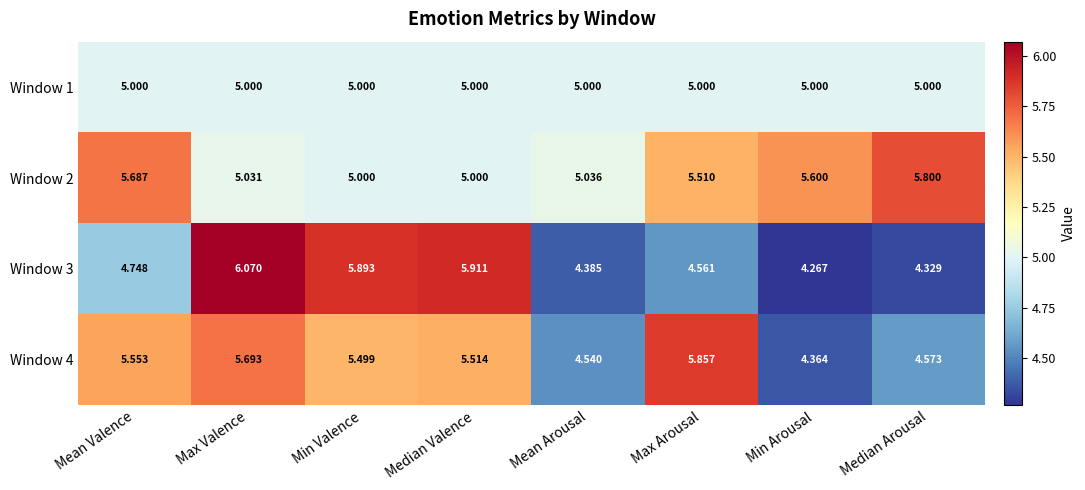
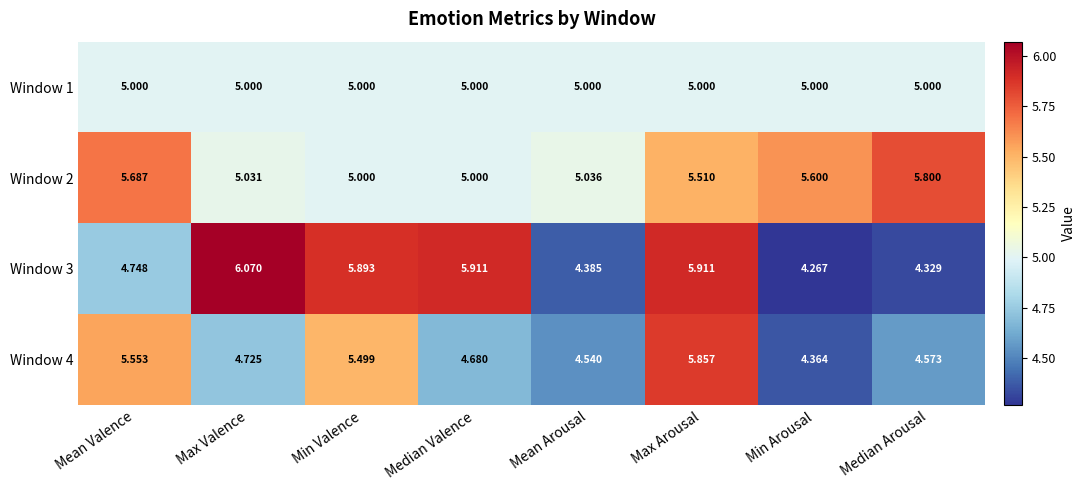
Window 3, Max Arousal: 4.561 -> 5.911
Window 4, Max Valence: 5.693 -> 4.725
Window 4, Median Valence: 5.514 -> 4.680
